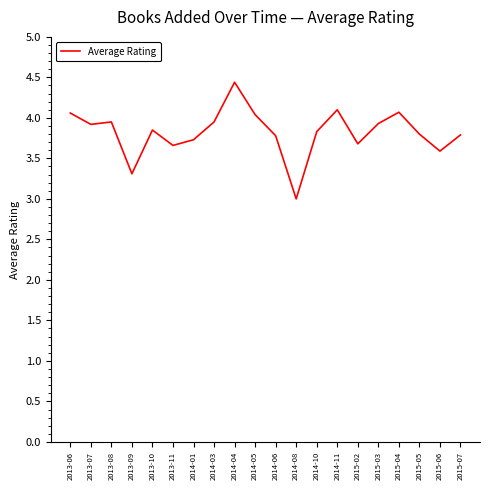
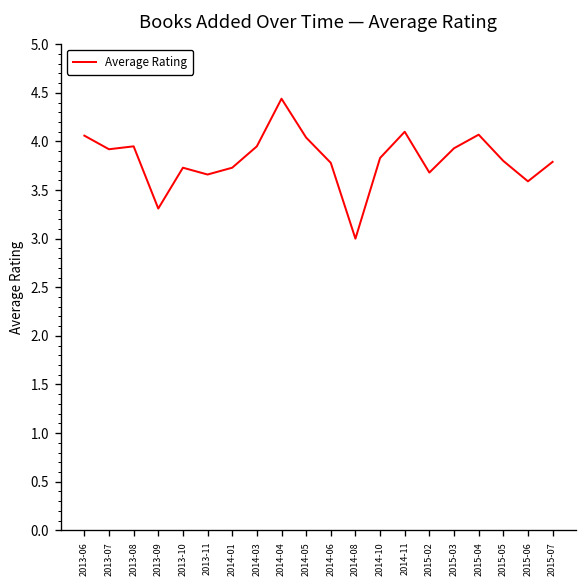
2013-10: 3.9 -> 3.7
